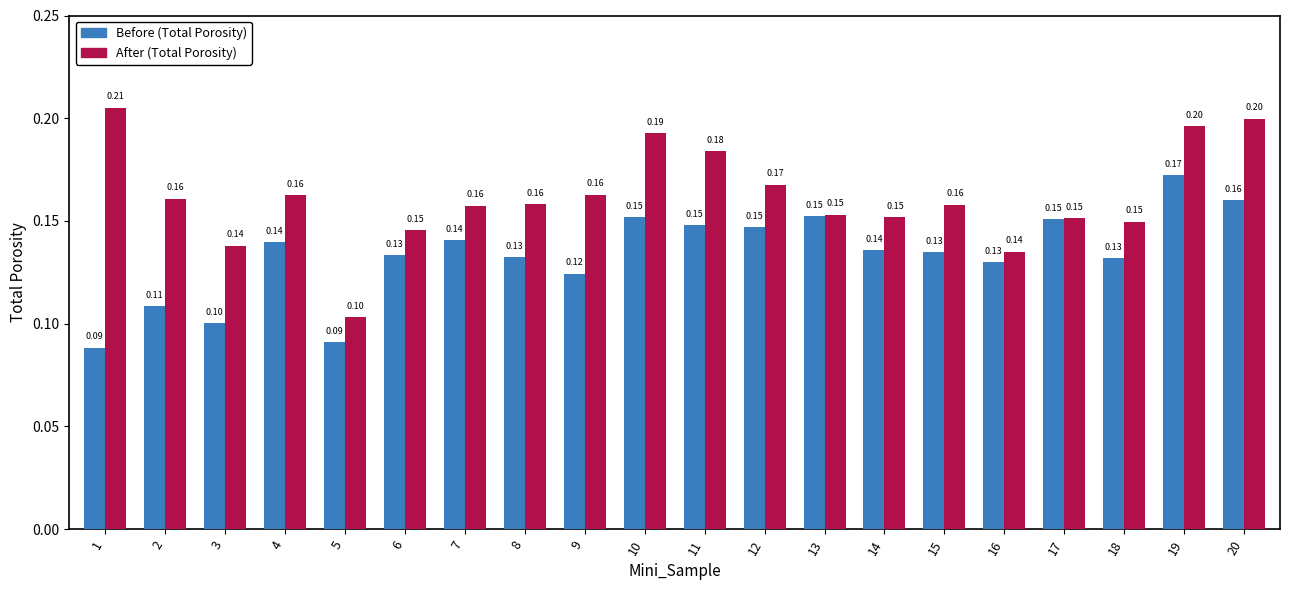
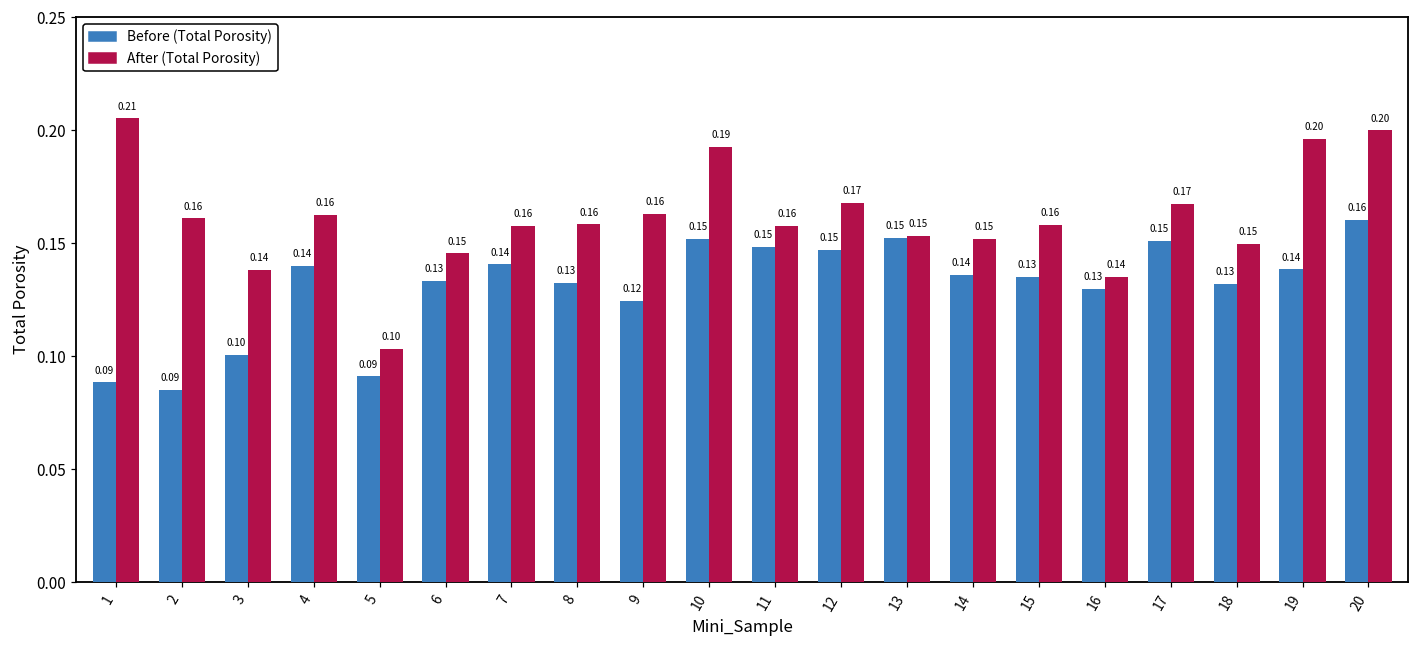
Before (Total Porosity), 2: 0.11 -> 0.09
After (Total Porosity), 11: 0.18 -> 0.16
After (Total Porosity), 17: 0.15 -> 0.17
Before (Total Porosity), 19: 0.17 -> 0.14
